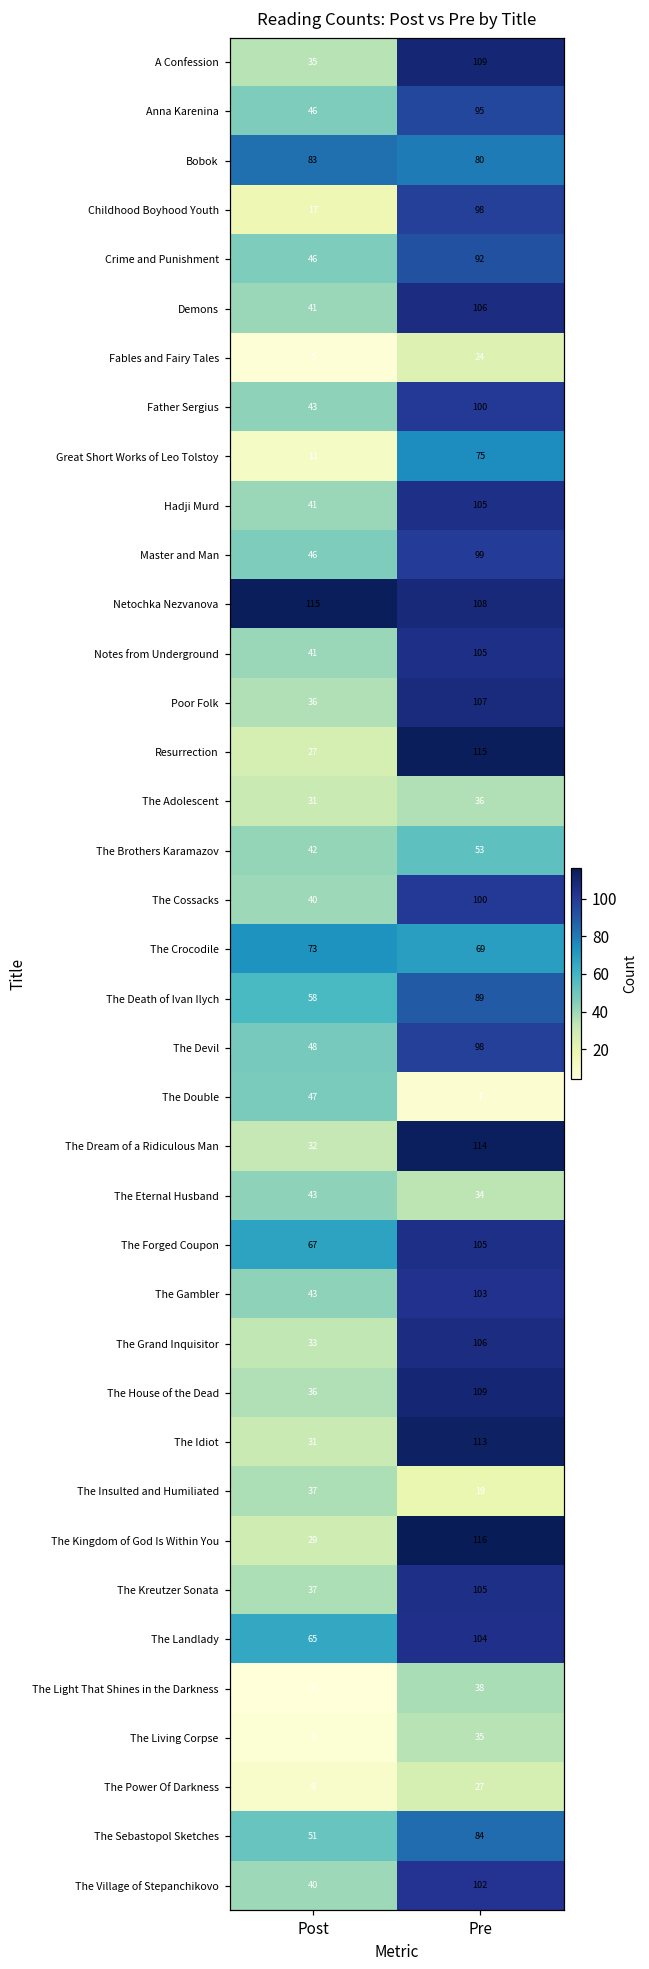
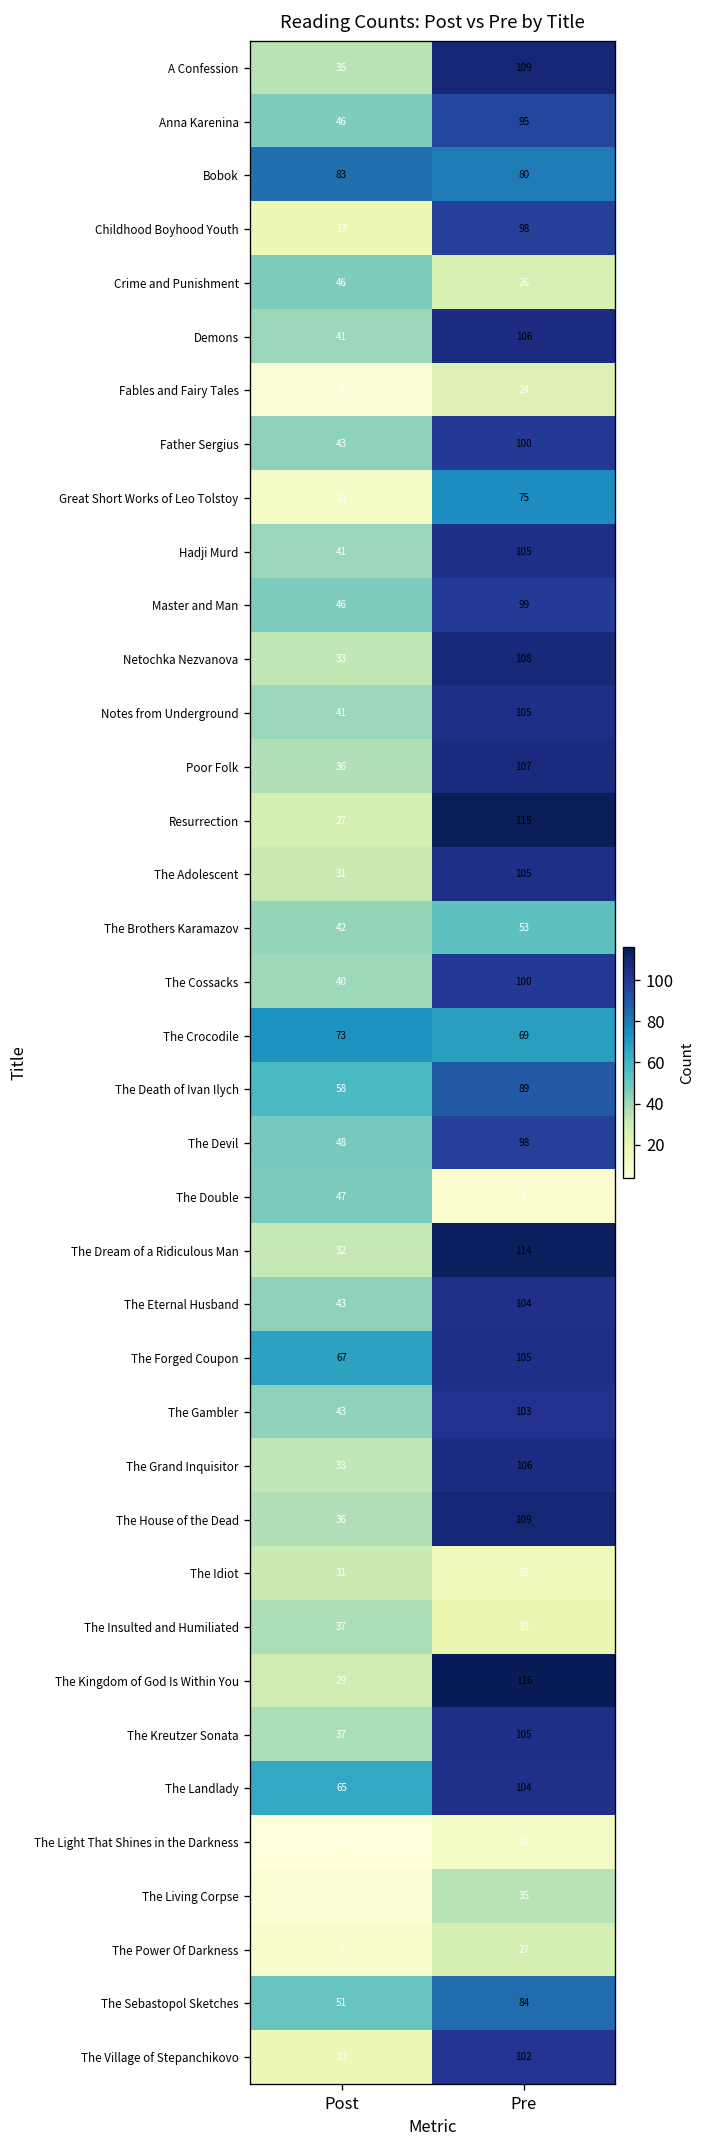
Crime and Punishment, Pre: 92 -> 26
Netochka Nezvanova, Post: 115 -> 33
The Adolescent, Pre: 36 -> 105
The Eternal Husband, Pre: 34 -> 104
The Idiot, Pre: 113 -> 15
The Light That Shines in the Darkness, Pre: 38 -> 11
The Village of Stepanchikovo, Post: 40 -> 17
